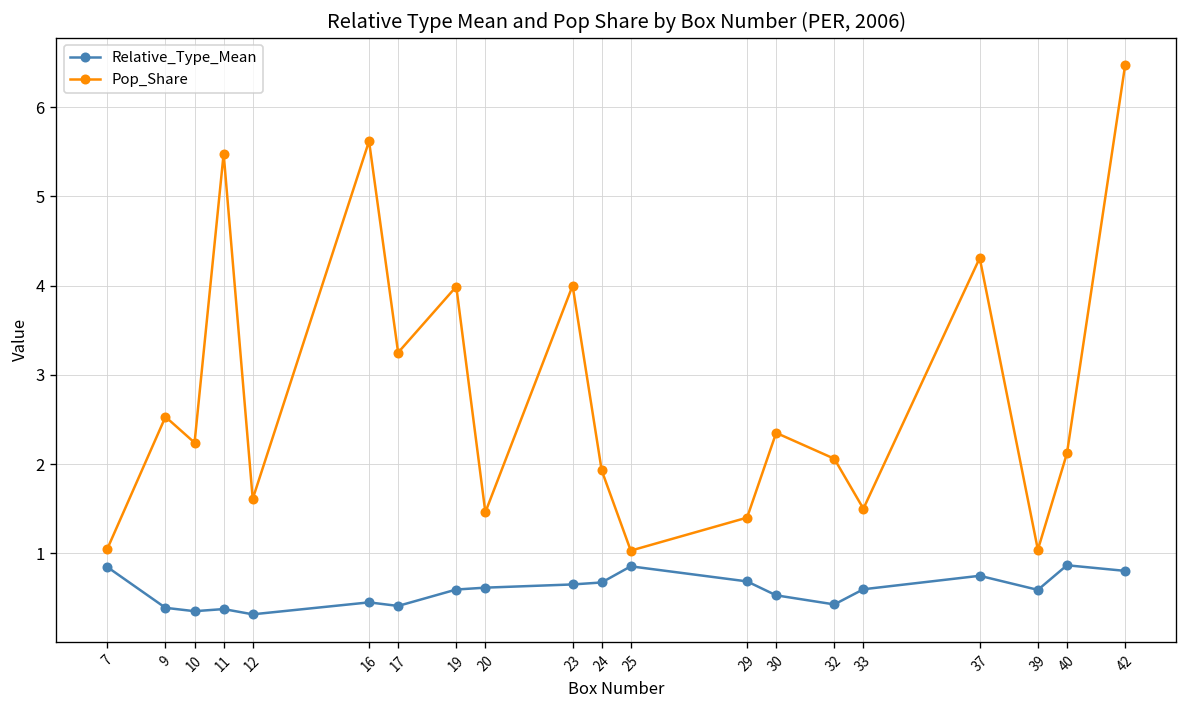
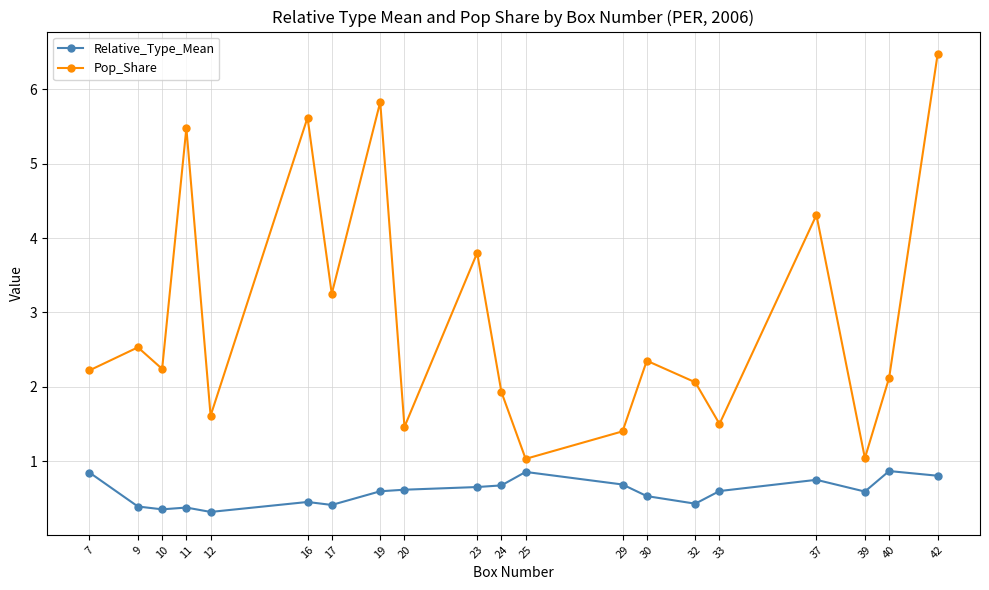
Pop_Share, 7: 1.1 -> 2.2
Pop_Share, 19: 4.0 -> 5.8
Pop_Share, 23: 4.0 -> 3.8
